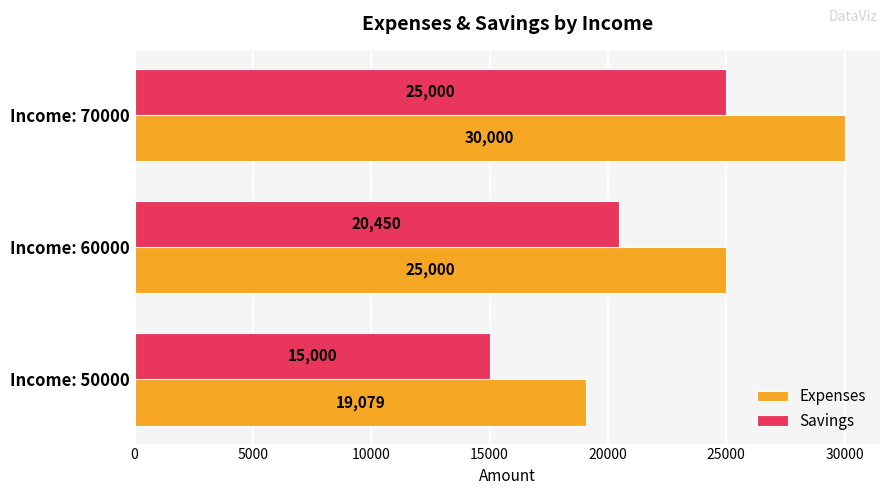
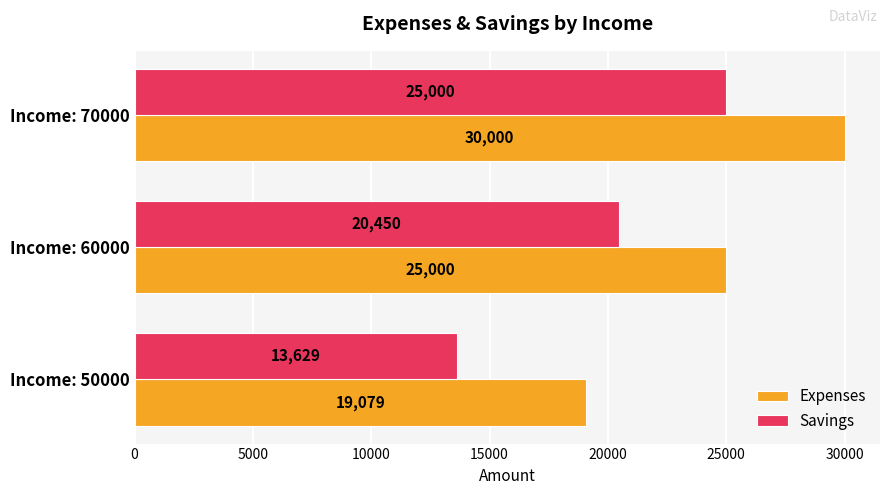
Savings, Income: 50000: 15,000 -> 13,629
